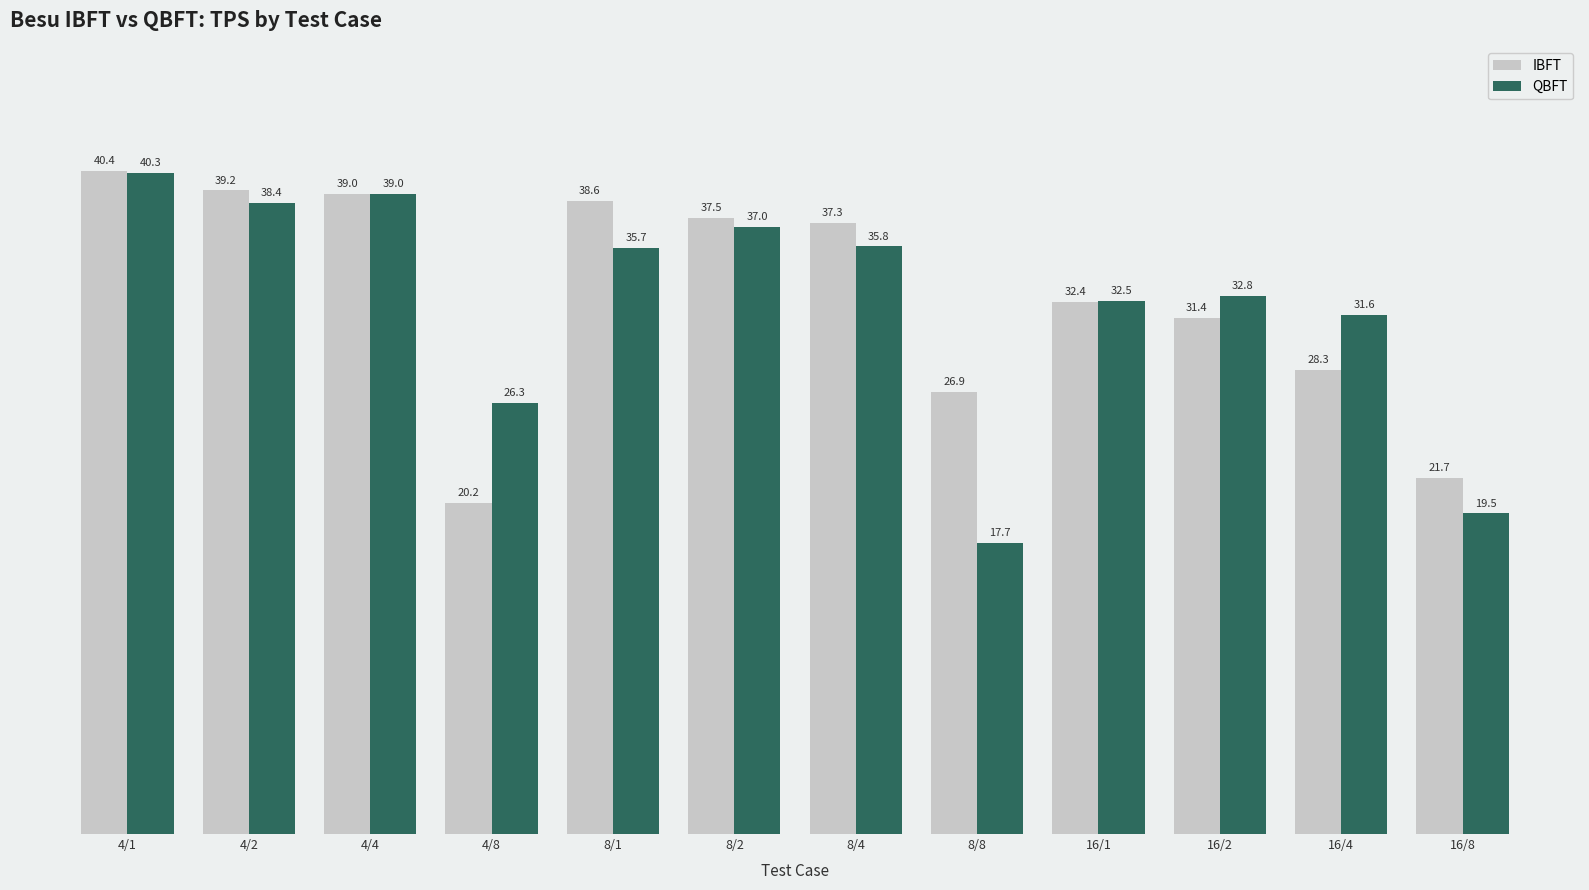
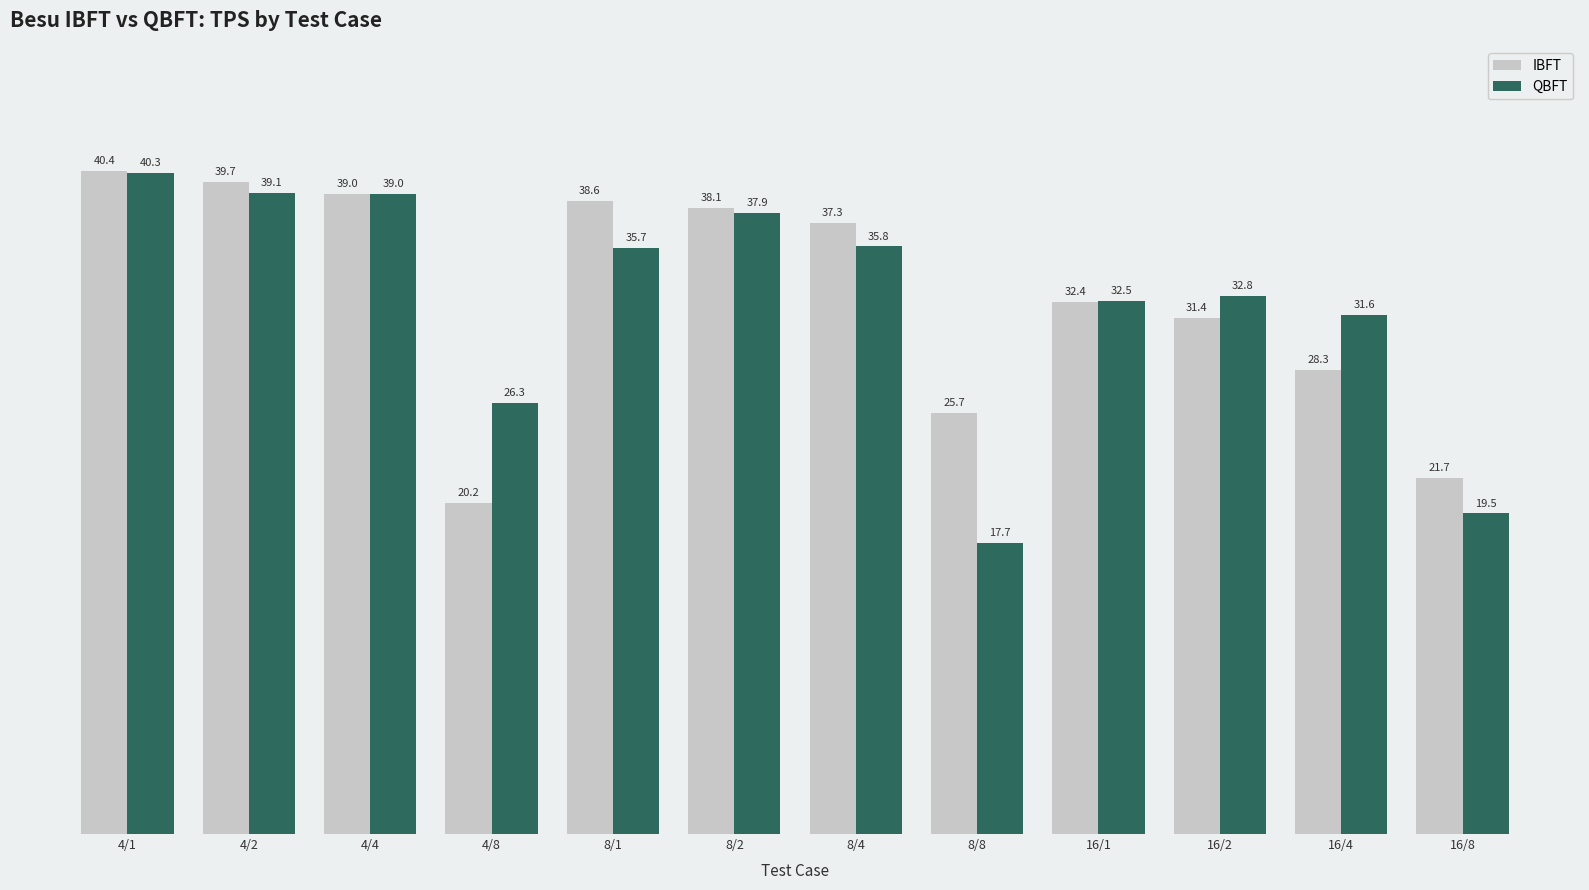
IBFT, 4/2: 39.2 -> 39.7
QBFT, 4/2: 38.4 -> 39.1
IBFT, 8/2: 37.5 -> 38.1
QBFT, 8/2: 37.0 -> 37.9
IBFT, 8/8: 26.9 -> 25.7
